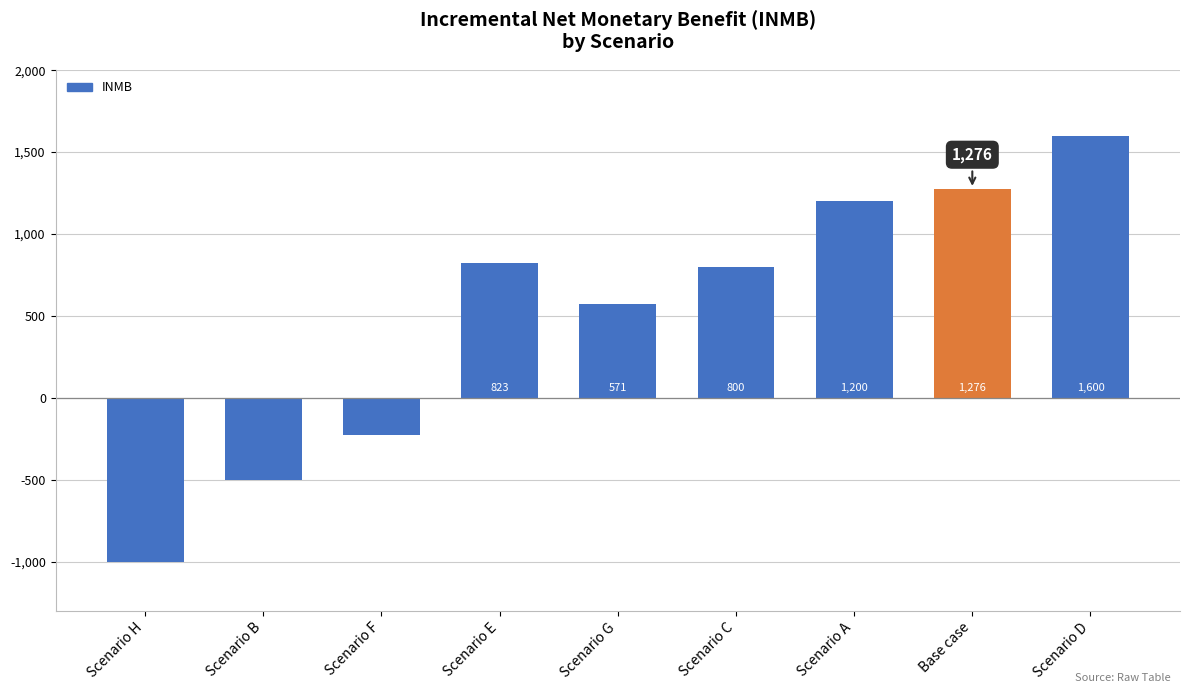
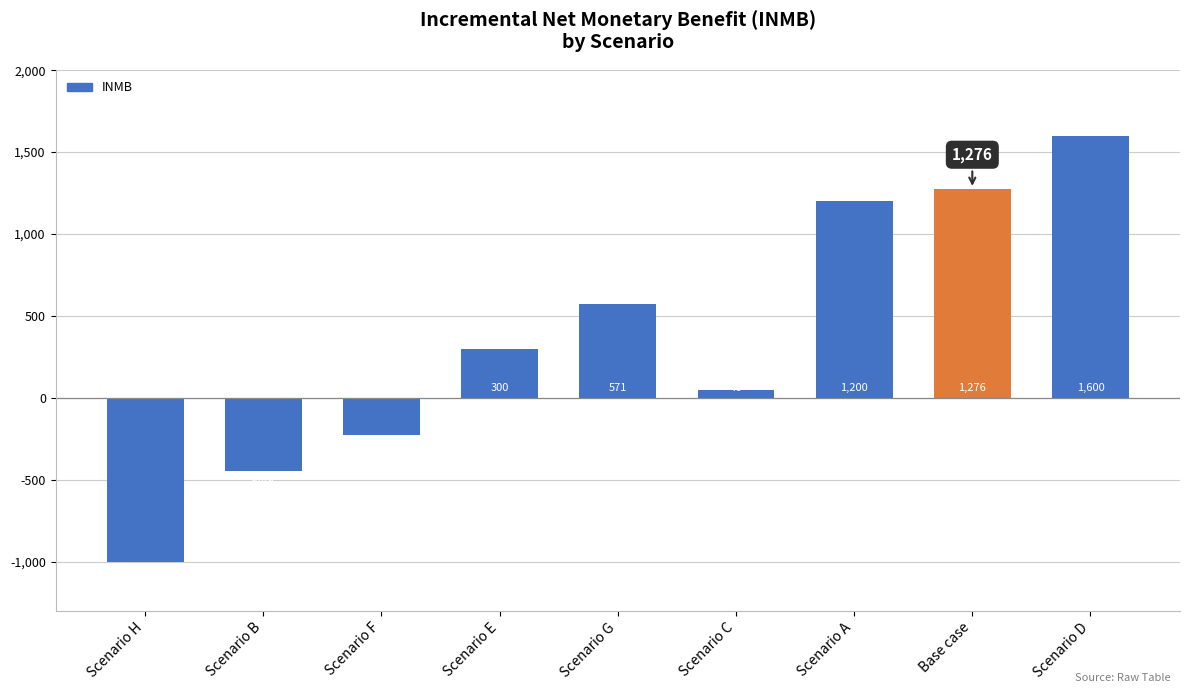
Scenario B: -500 -> -450
Scenario E: 823 -> 300
Scenario C: 800 -> 50
